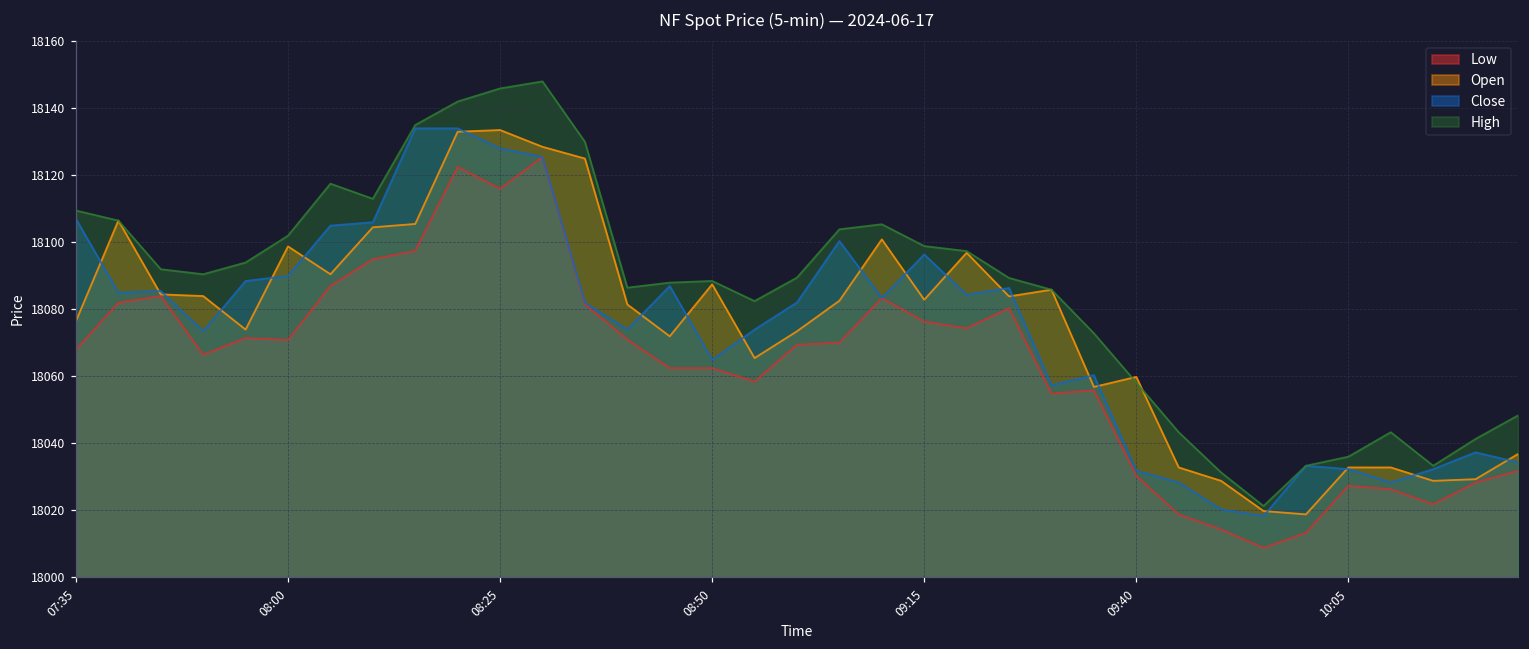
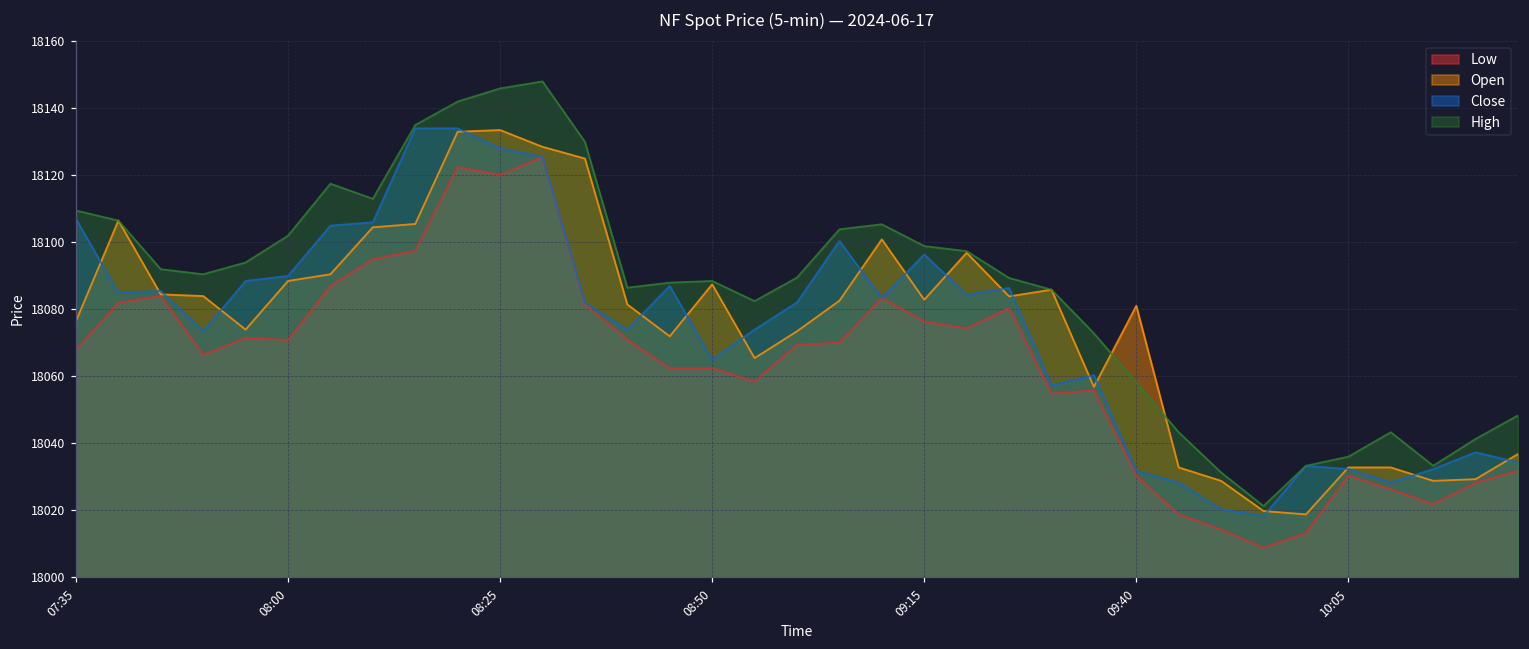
Open, 08:00: 18099 -> 18088
Low, 08:25: 18116 -> 18120
Open, 09:40: 18060 -> 18081
Low, 10:05: 18027 -> 18030
